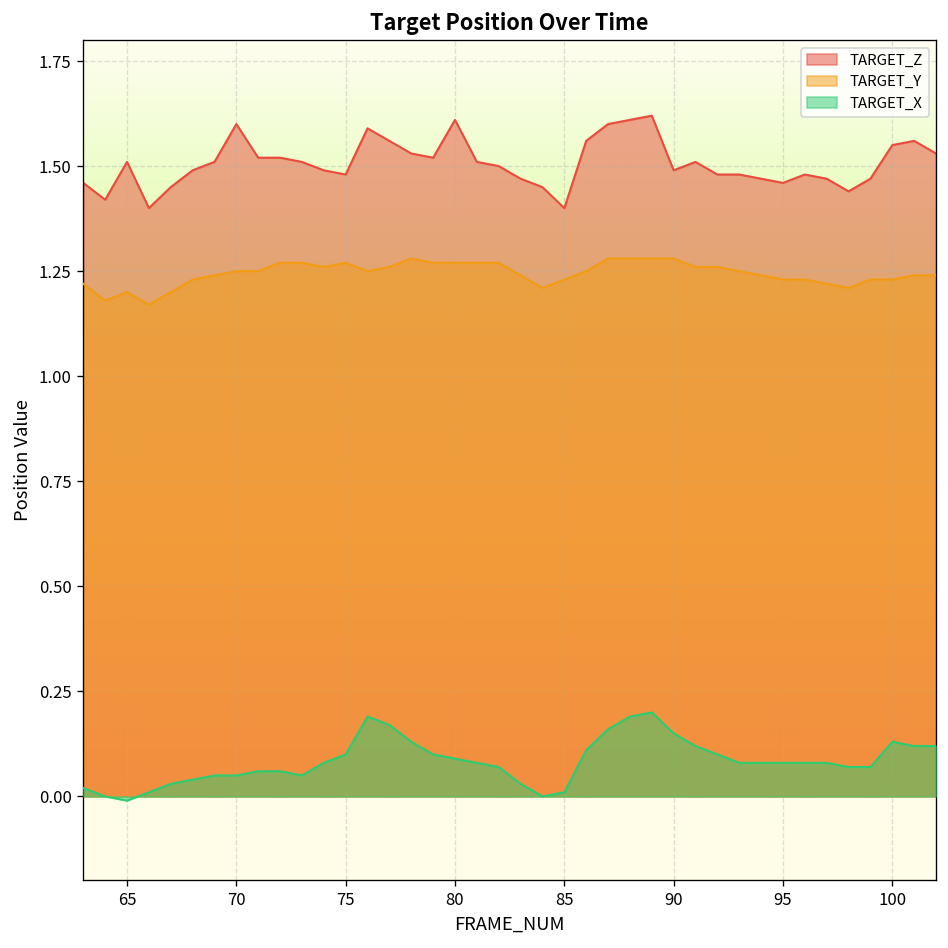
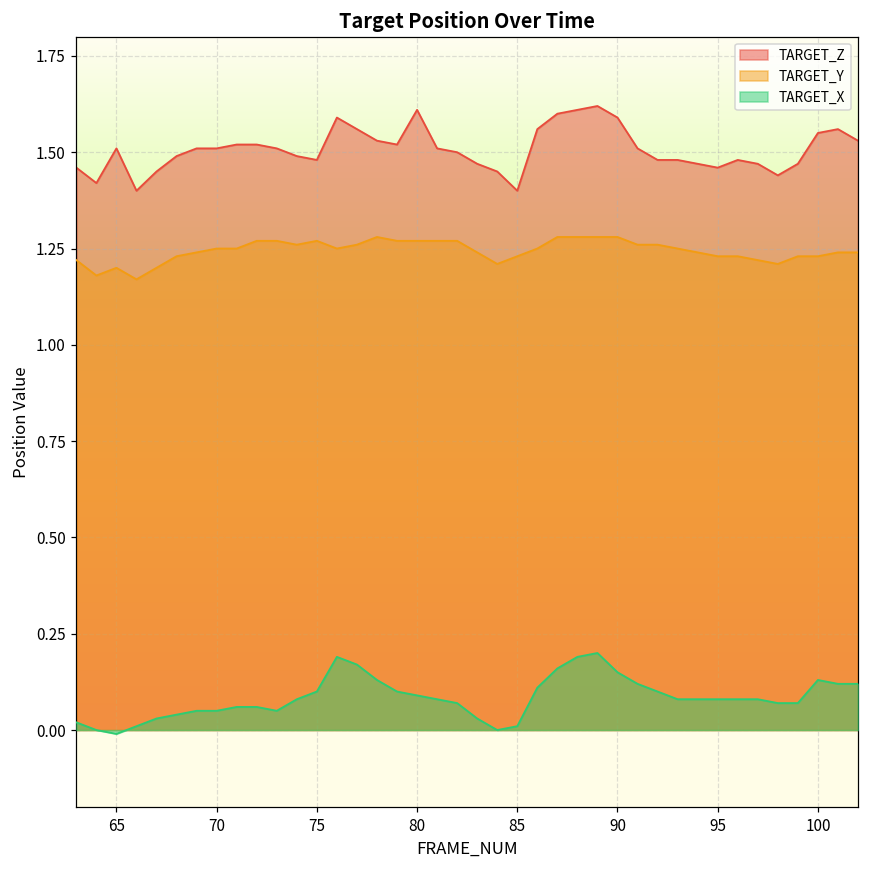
TARGET_Z, 70: 1.60 -> 1.51
TARGET_Z, 90: 1.49 -> 1.59
